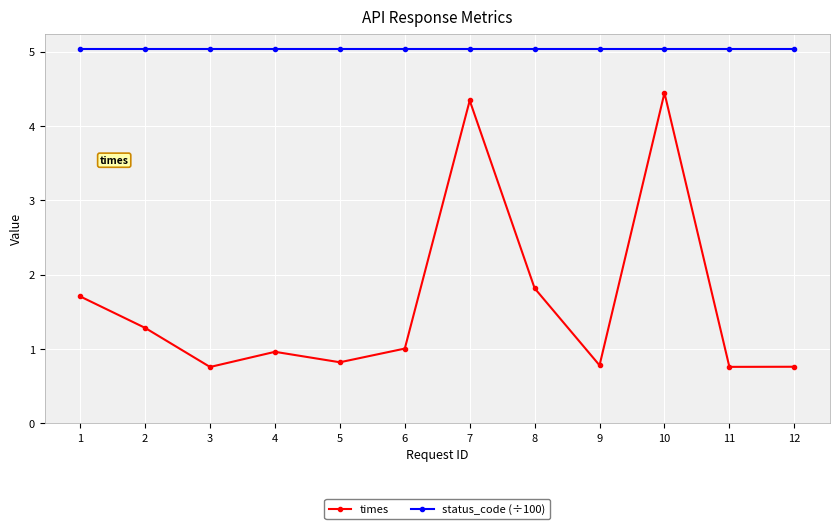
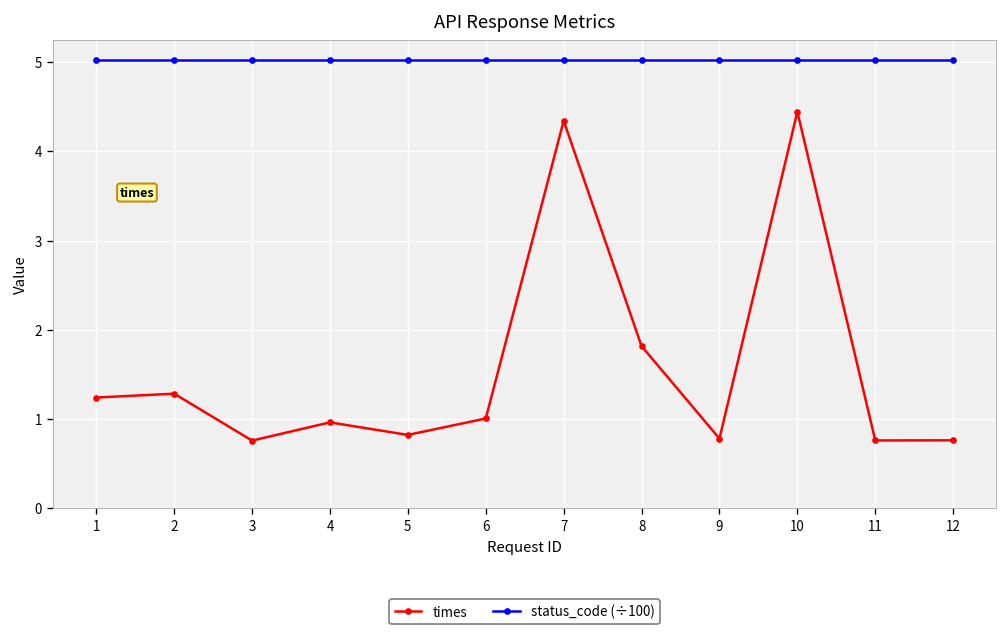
times, 1: 1.7 -> 1.2
